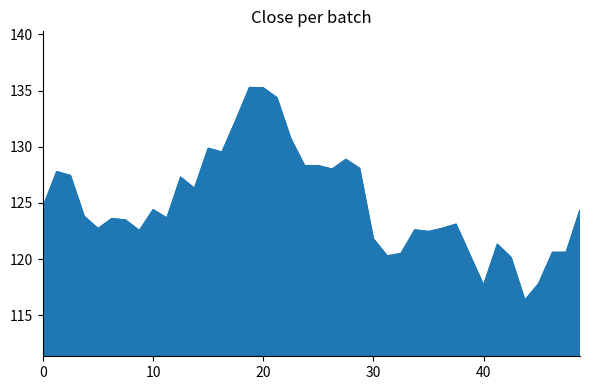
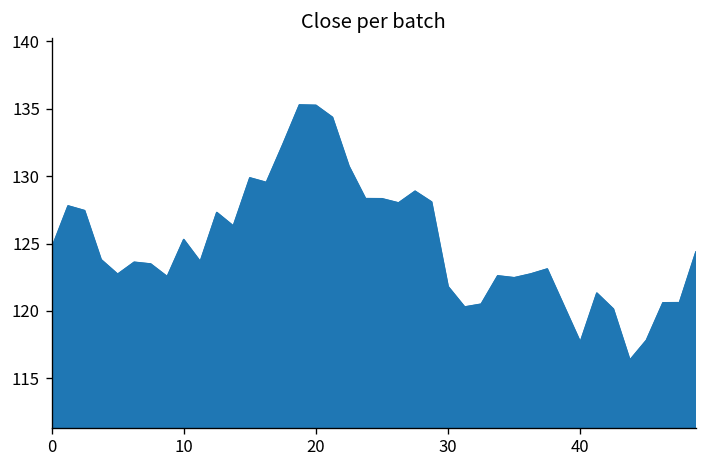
10: 124.4 -> 125.3
